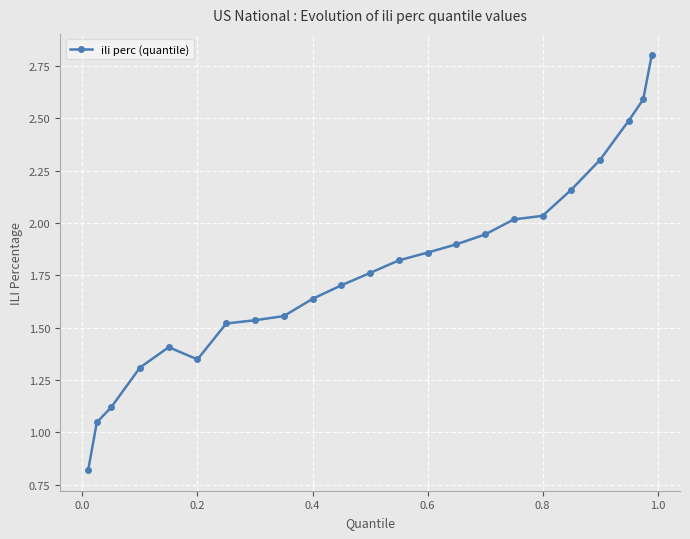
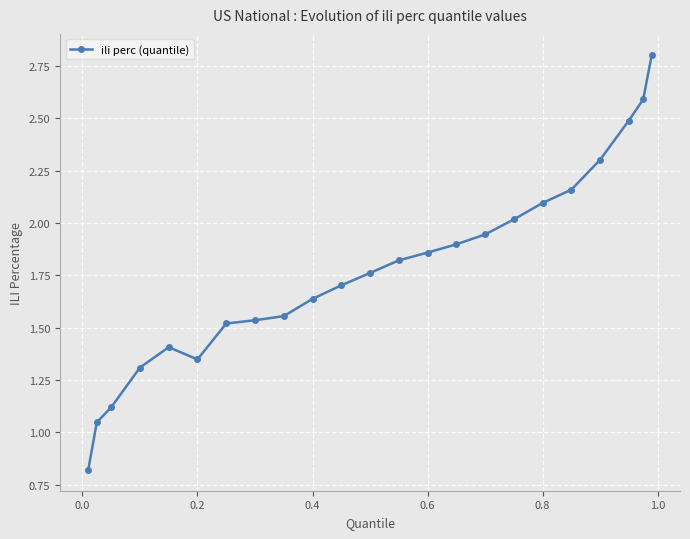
0.8: 2.03 -> 2.10
